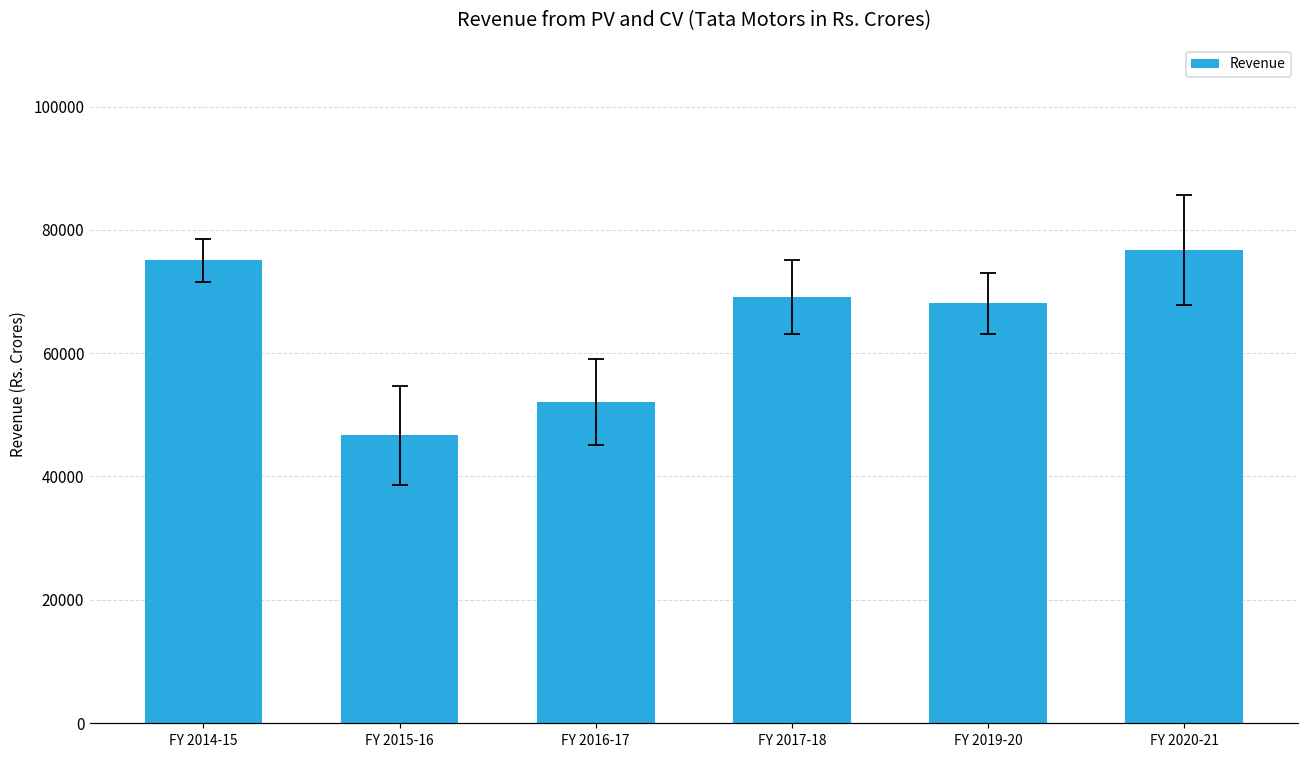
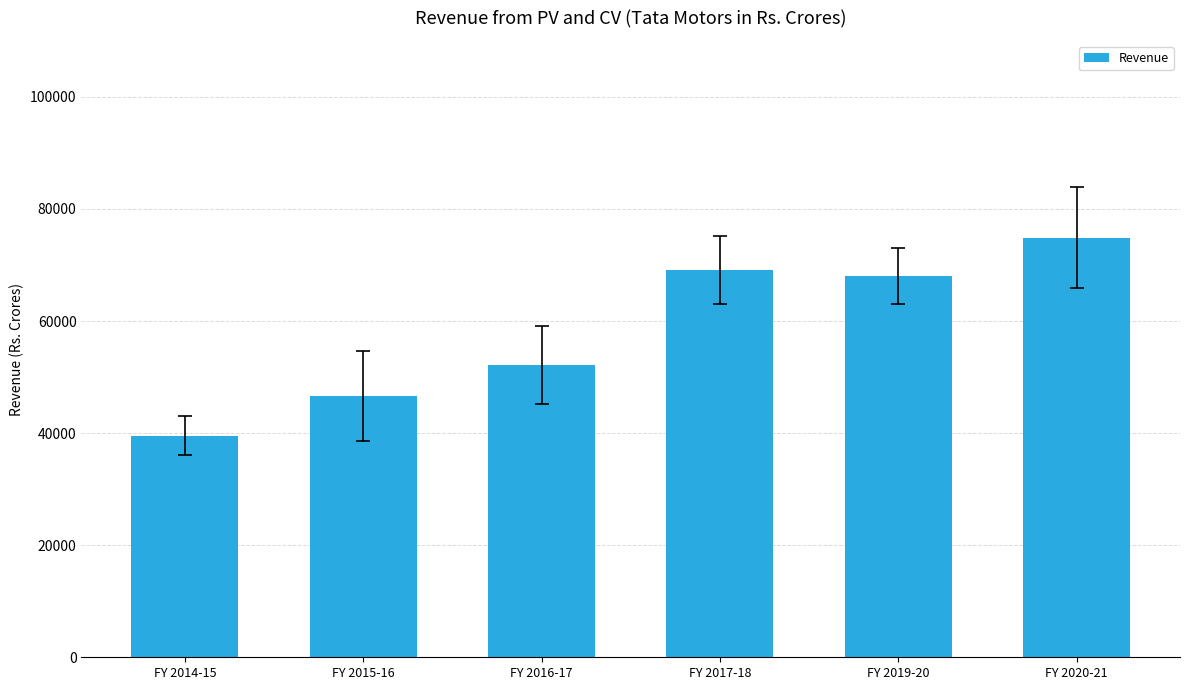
Revenue, FY 2014-15: 75000 -> 40000
Revenue, FY 2020-21: 77000 -> 75000
